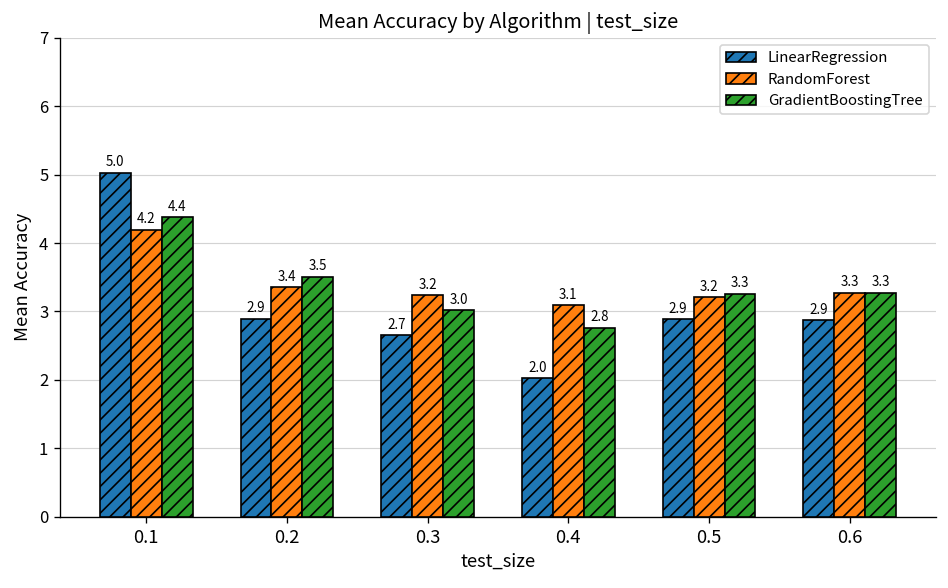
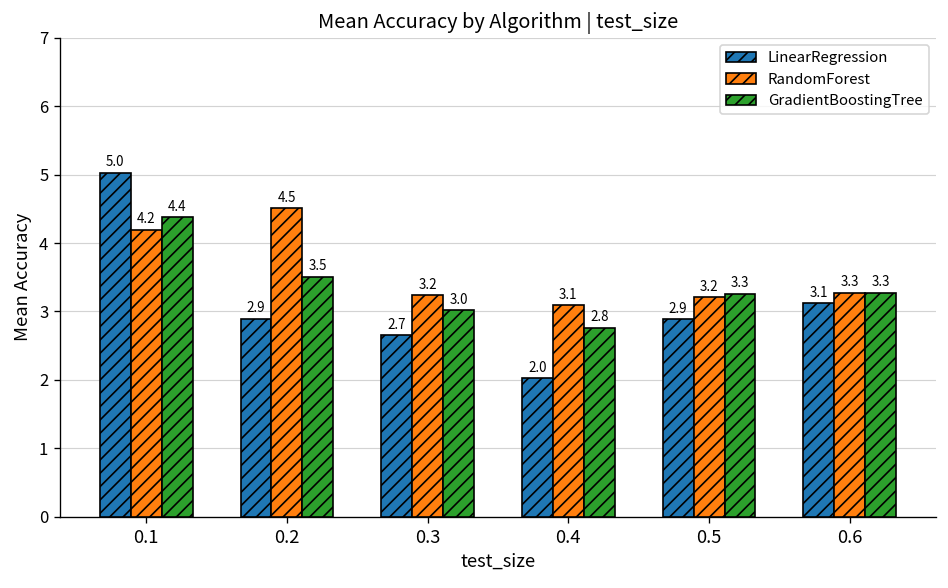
RandomForest, 0.2: 3.4 -> 4.5
LinearRegression, 0.6: 2.9 -> 3.1
